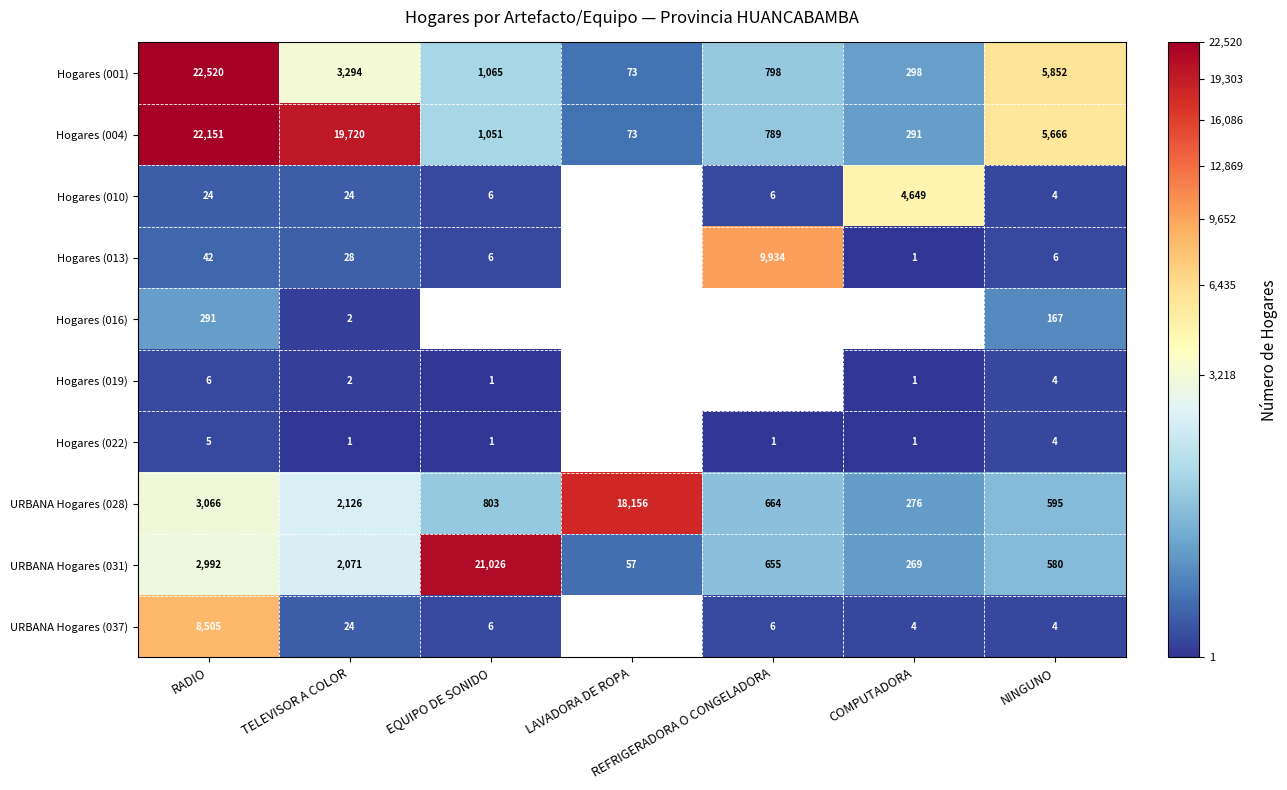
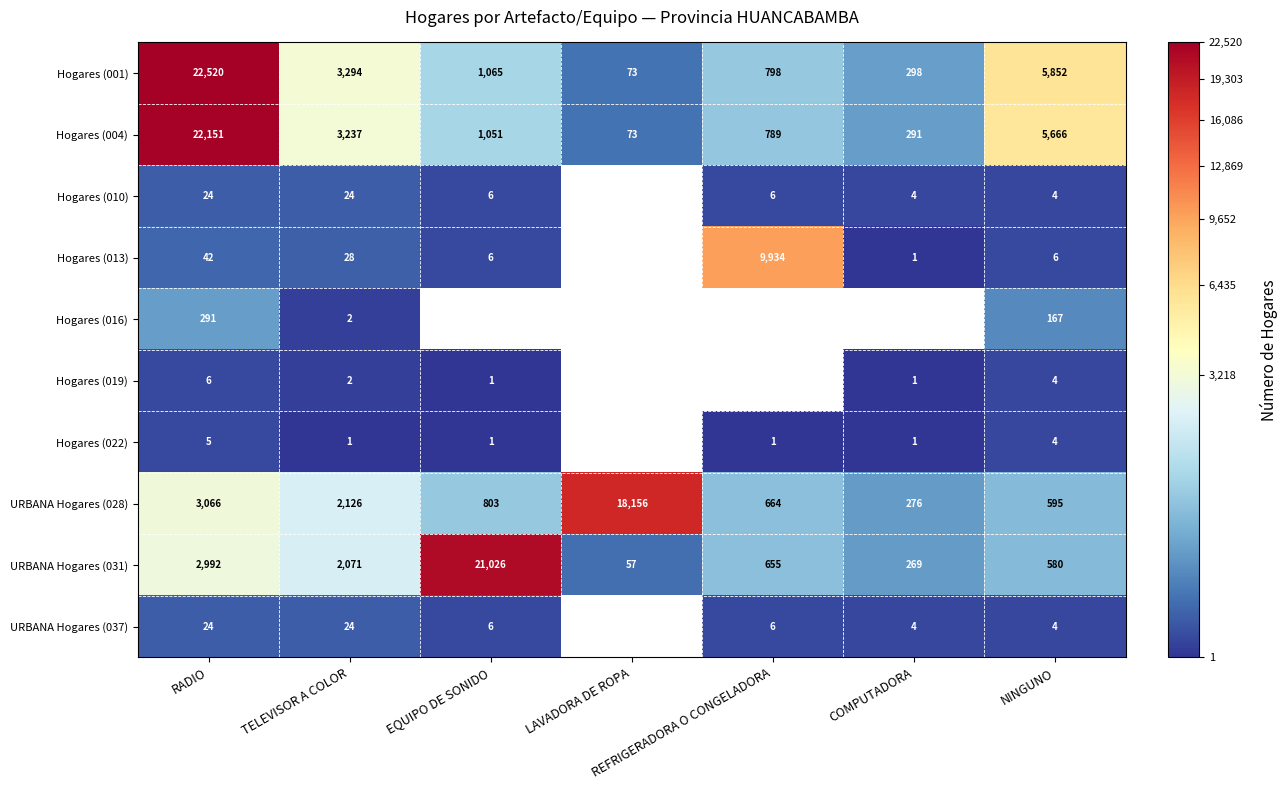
Hogares (004), TELEVISOR A COLOR: 19,720 -> 3,237
Hogares (010), COMPUTADORA: 4,649 -> 4
URBANA Hogares (037), RADIO: 8,505 -> 24
